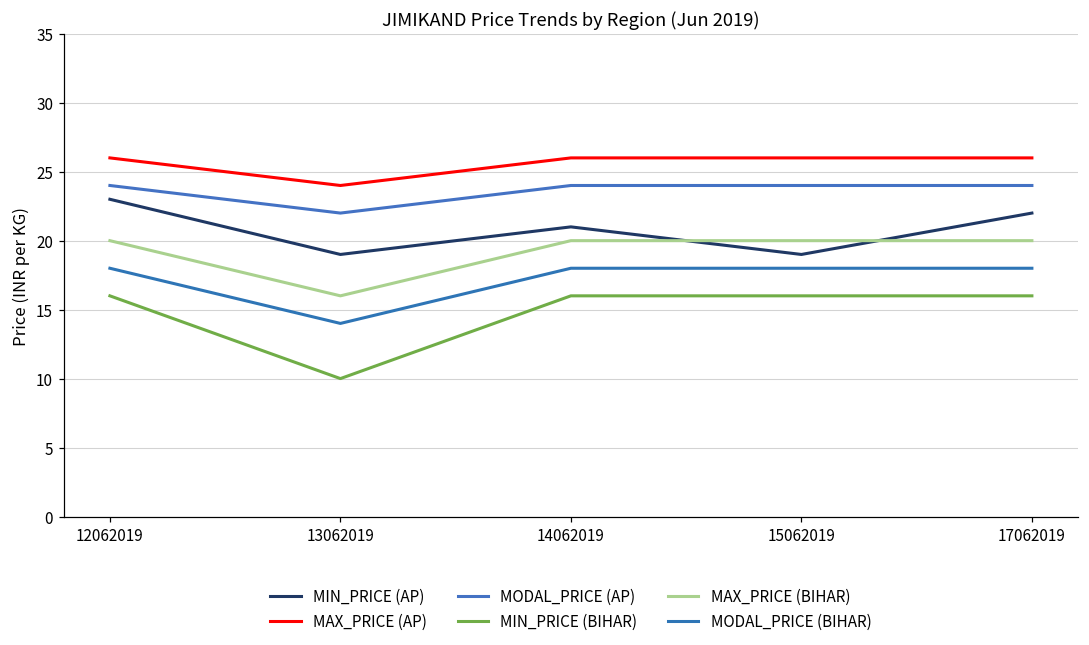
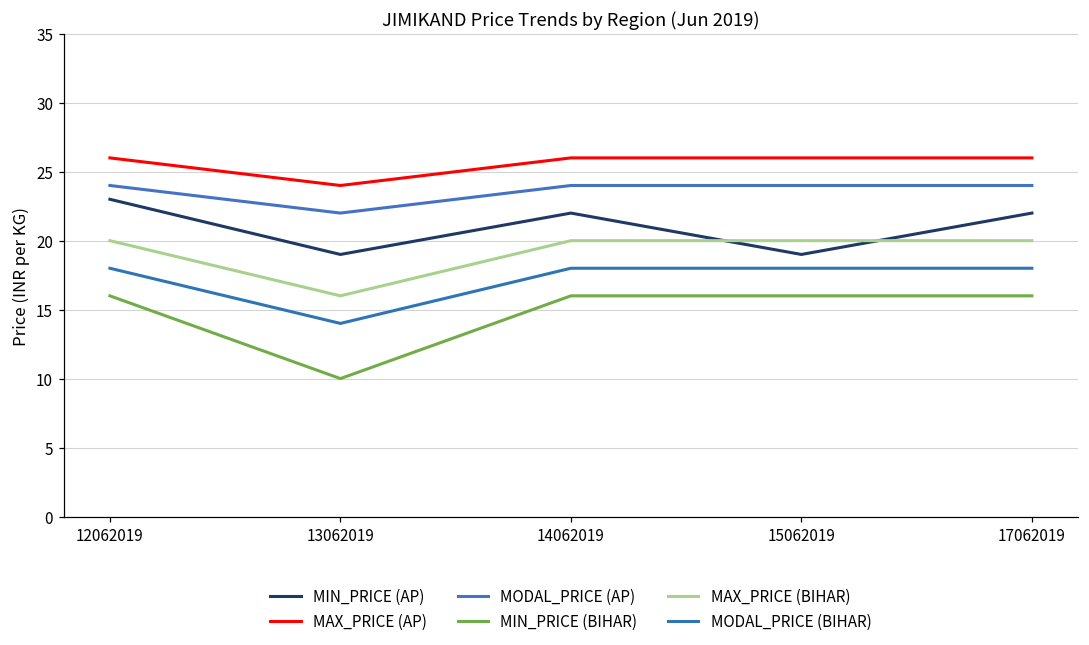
MIN_PRICE (AP), 14062019: 21 -> 22
